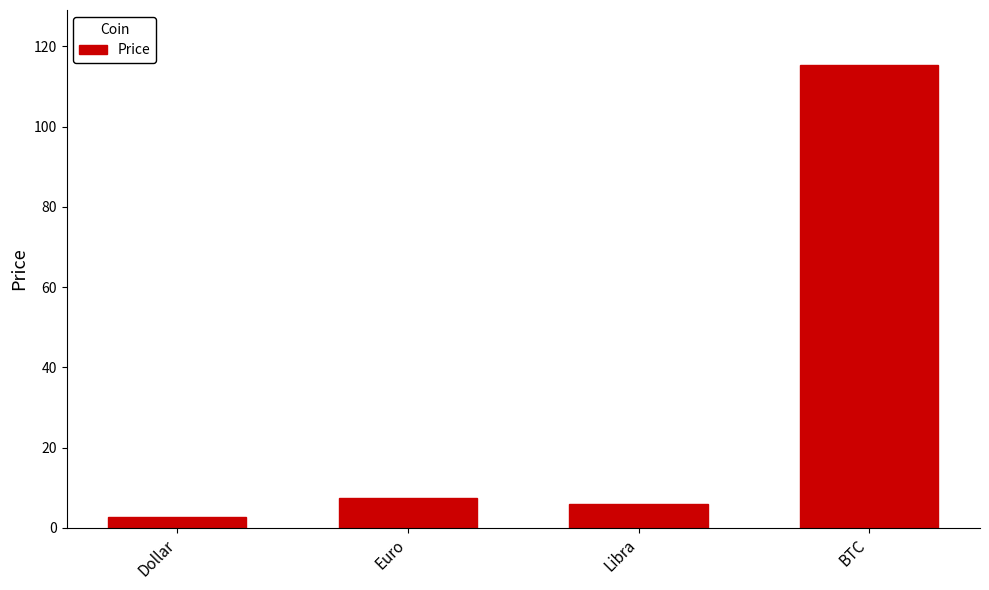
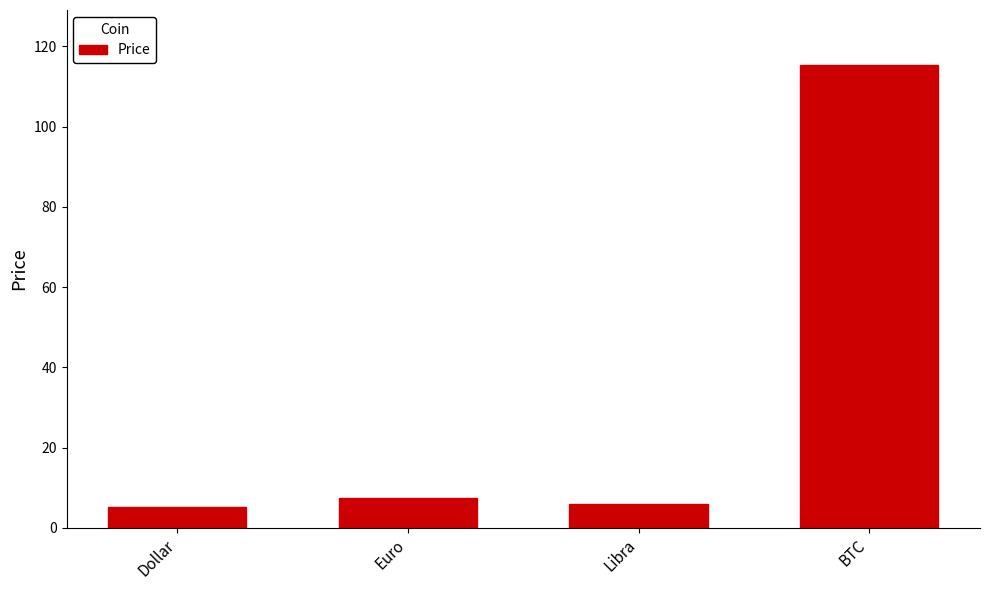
Dollar: 3 -> 5
